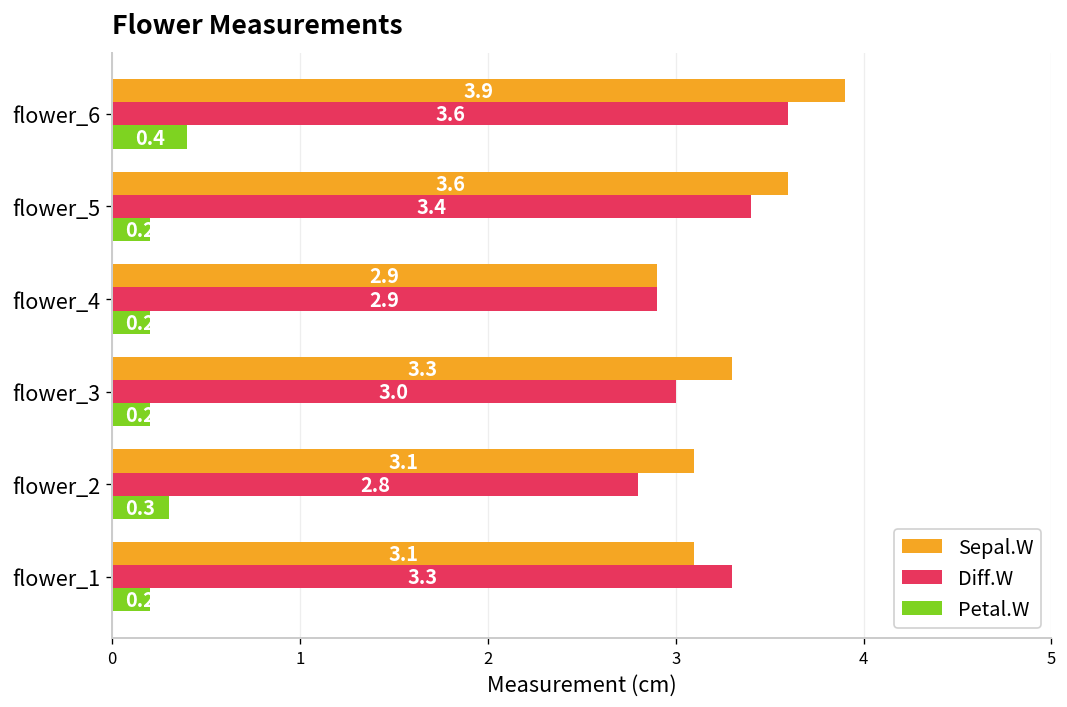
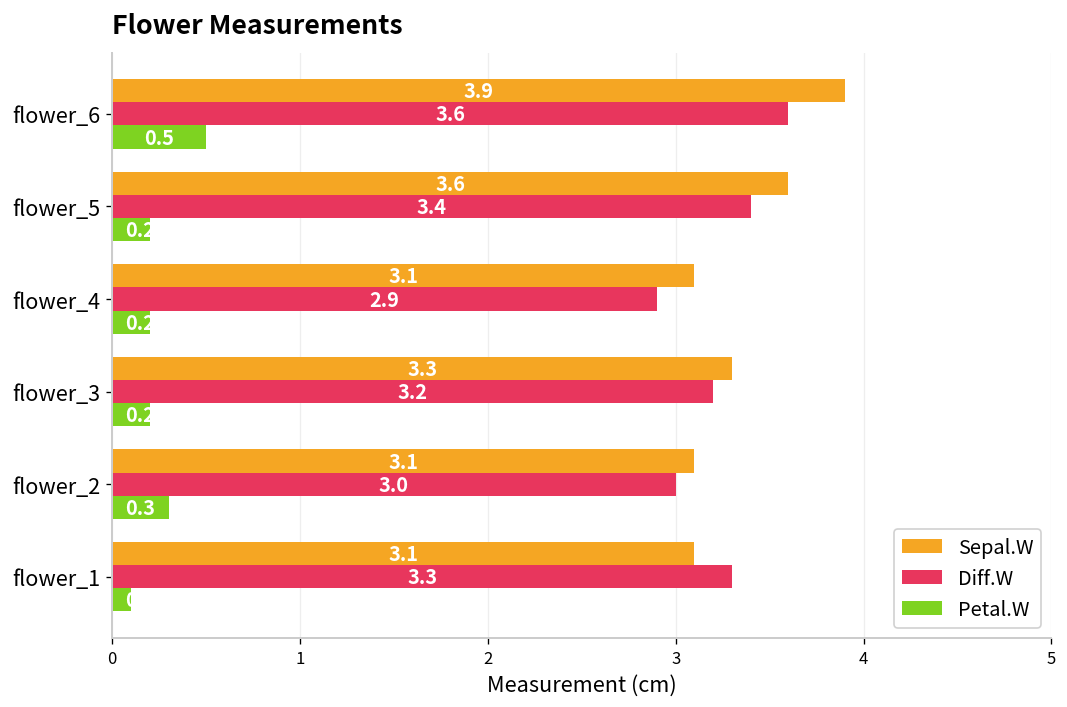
Petal.W, flower_6: 0.4 -> 0.5
Sepal.W, flower_4: 2.9 -> 3.1
Diff.W, flower_3: 3.0 -> 3.2
Diff.W, flower_2: 2.8 -> 3.0
Petal.W, flower_1: 0.2 -> 0.1
